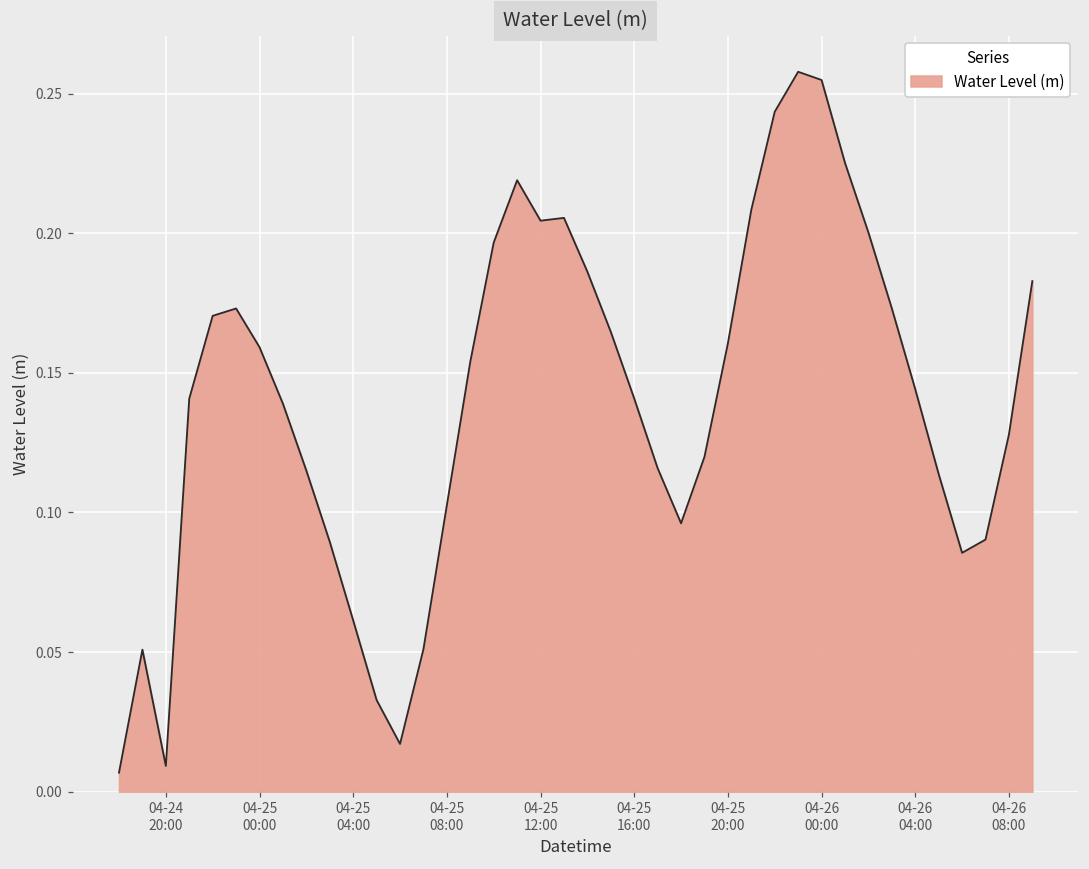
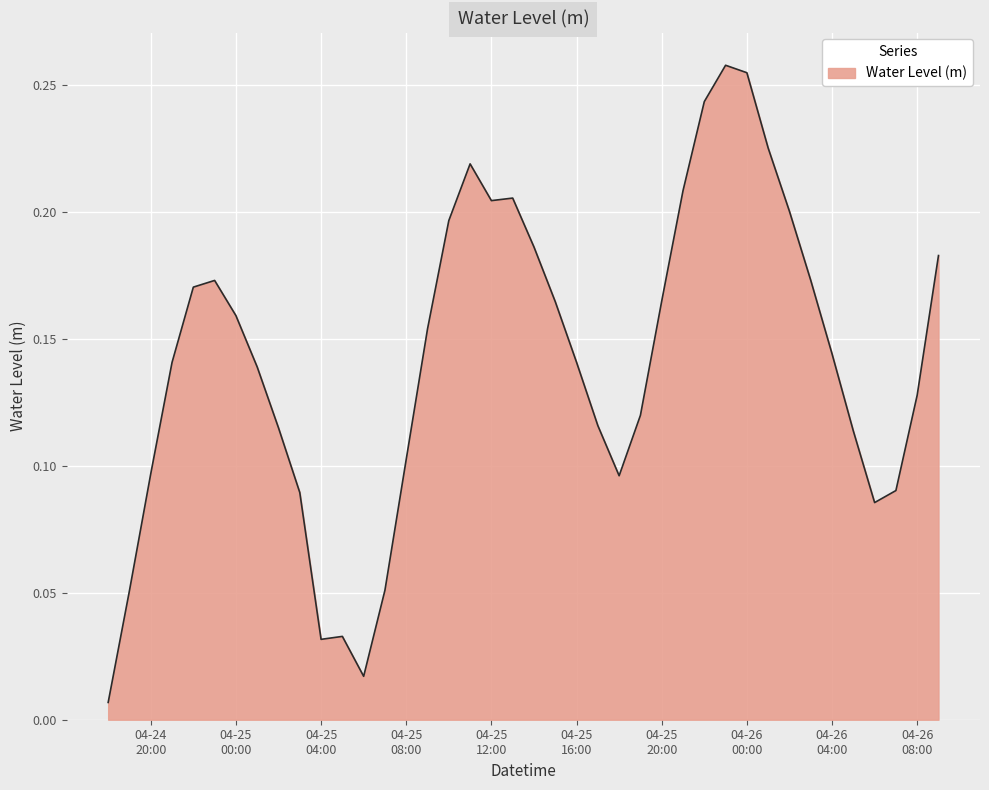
04-24 20:00: 0.009 -> 0.097
04-25 04:00: 0.061 -> 0.032
04-25 20:00: 0.161 -> 0.165
